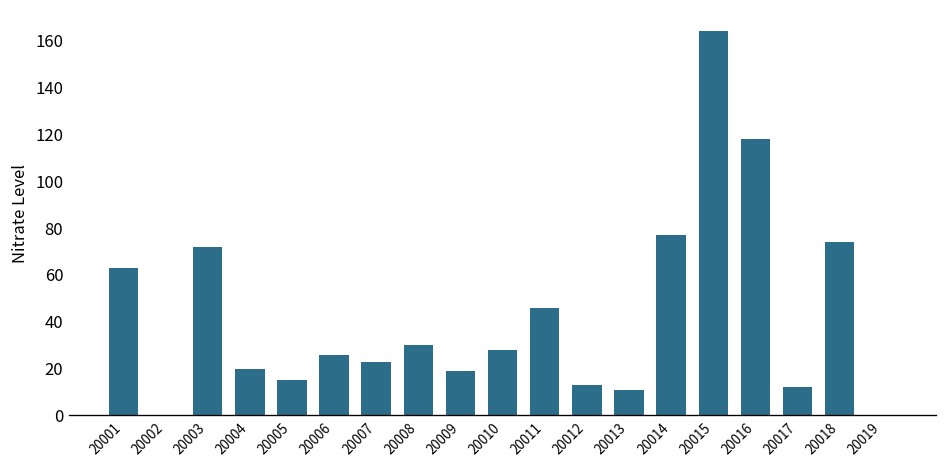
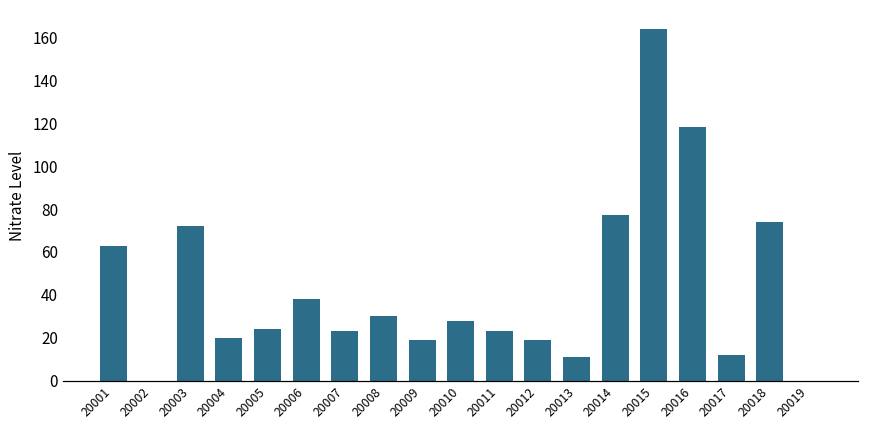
20005: 15 -> 24
20006: 26 -> 38
20011: 46 -> 23
20012: 13 -> 19
